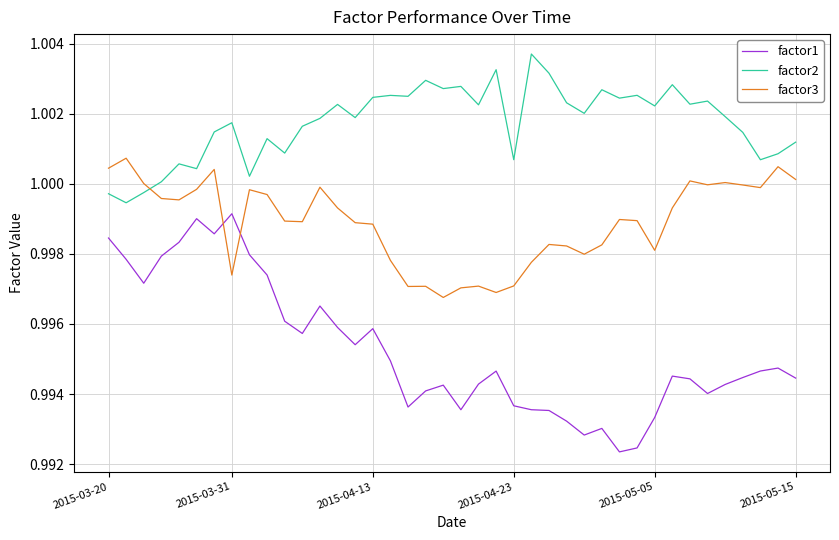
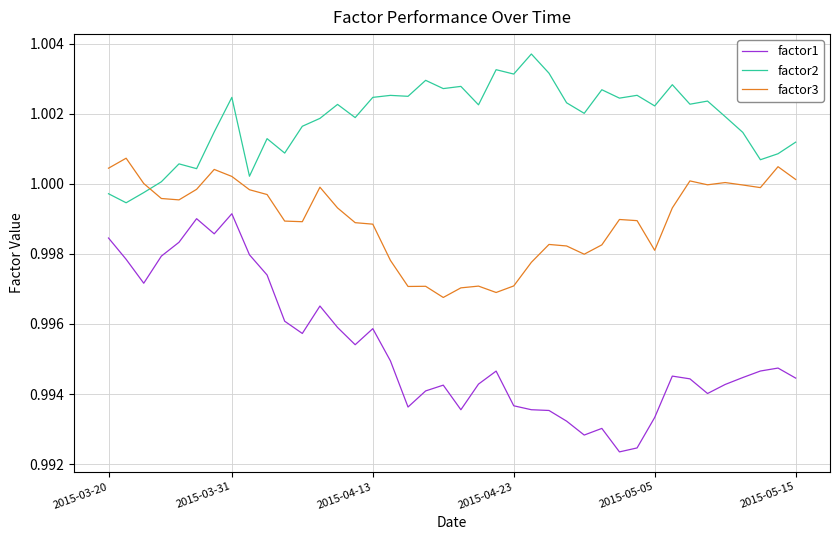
factor2, 2015-03-31: 1.0017 -> 1.0025
factor3, 2015-03-31: 0.9974 -> 1.0002
factor2, 2015-04-23: 1.0007 -> 1.0031
